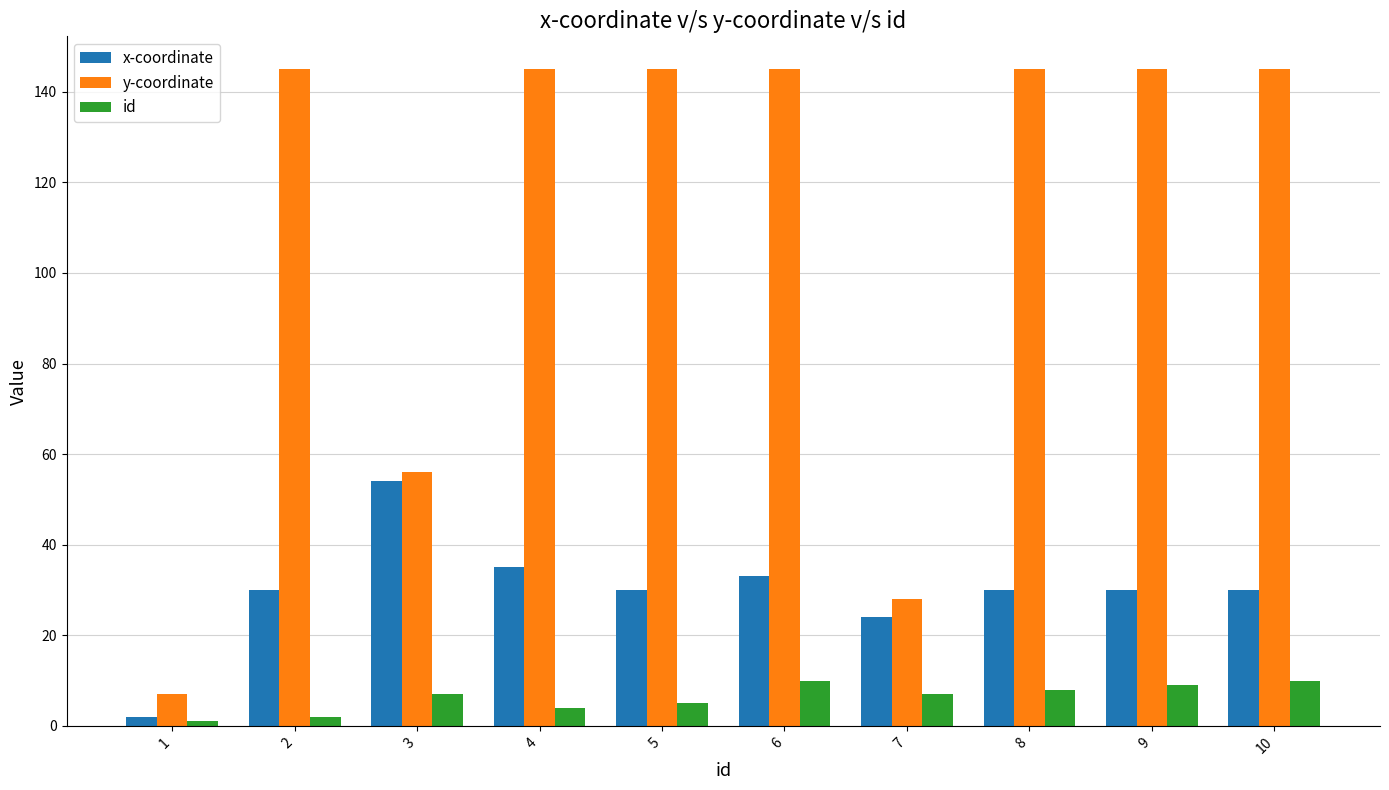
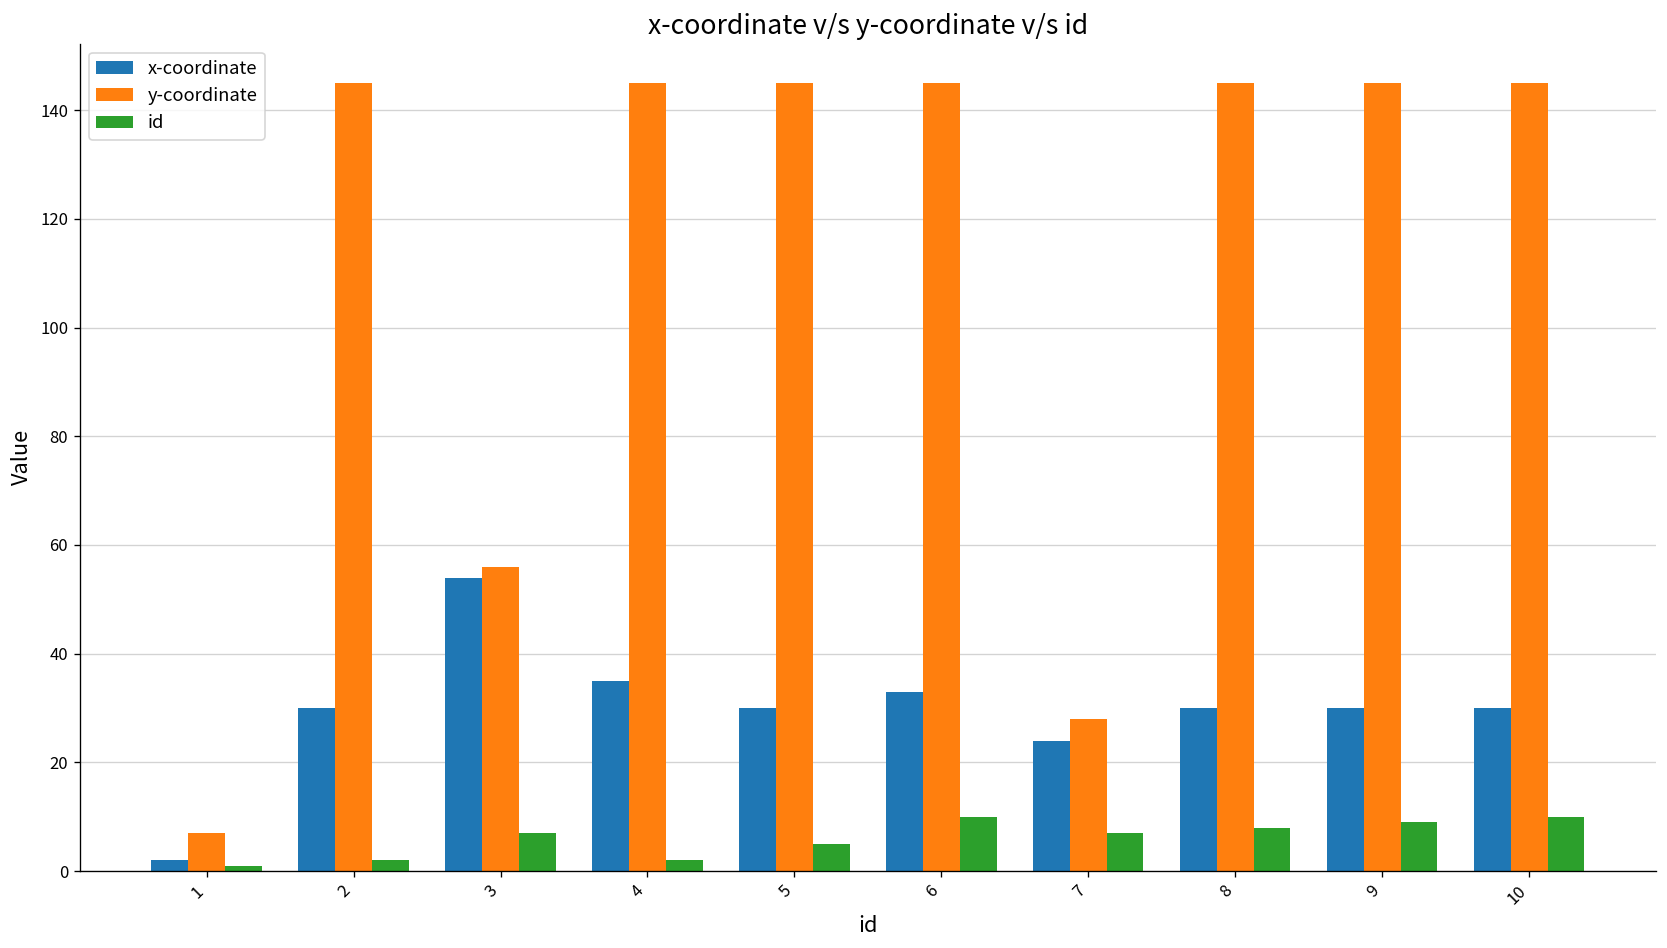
id, 4: 4 -> 2
